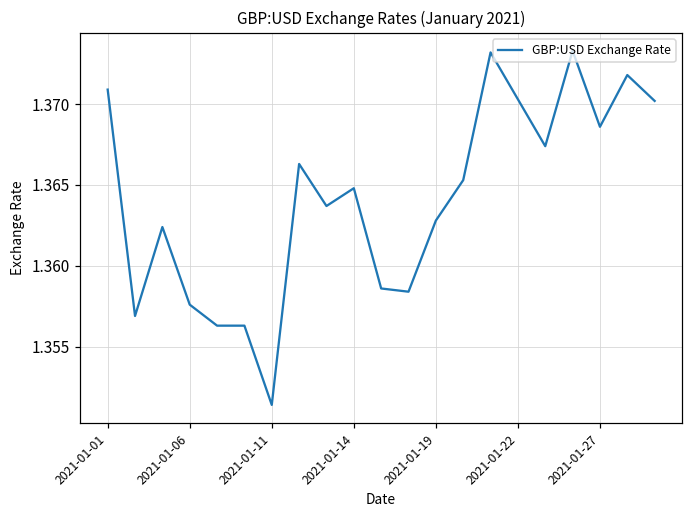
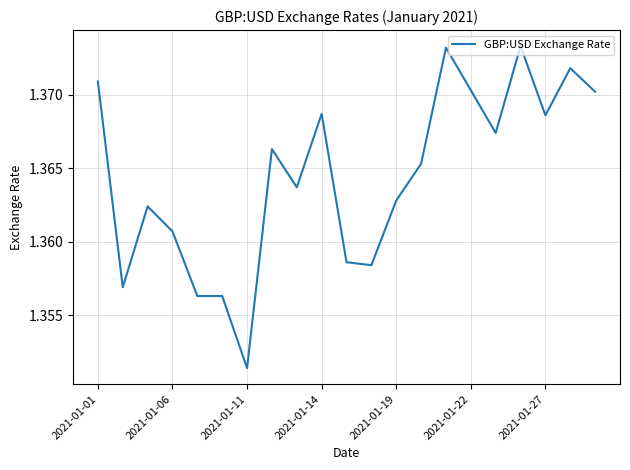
2021-01-06: 1.3576 -> 1.3607
2021-01-14: 1.3648 -> 1.3687
